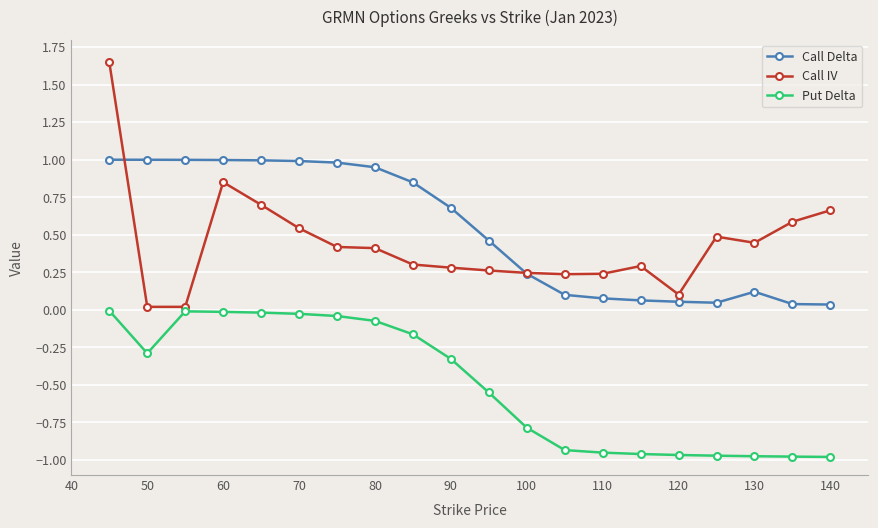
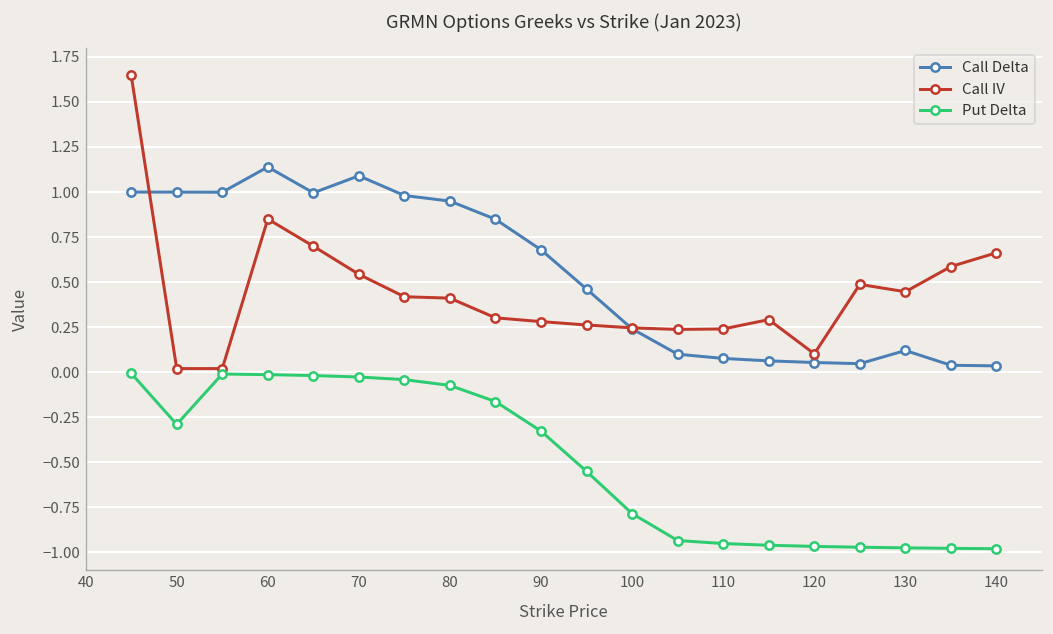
Call Delta, 60: 1.00 -> 1.14
Call Delta, 70: 0.99 -> 1.09
